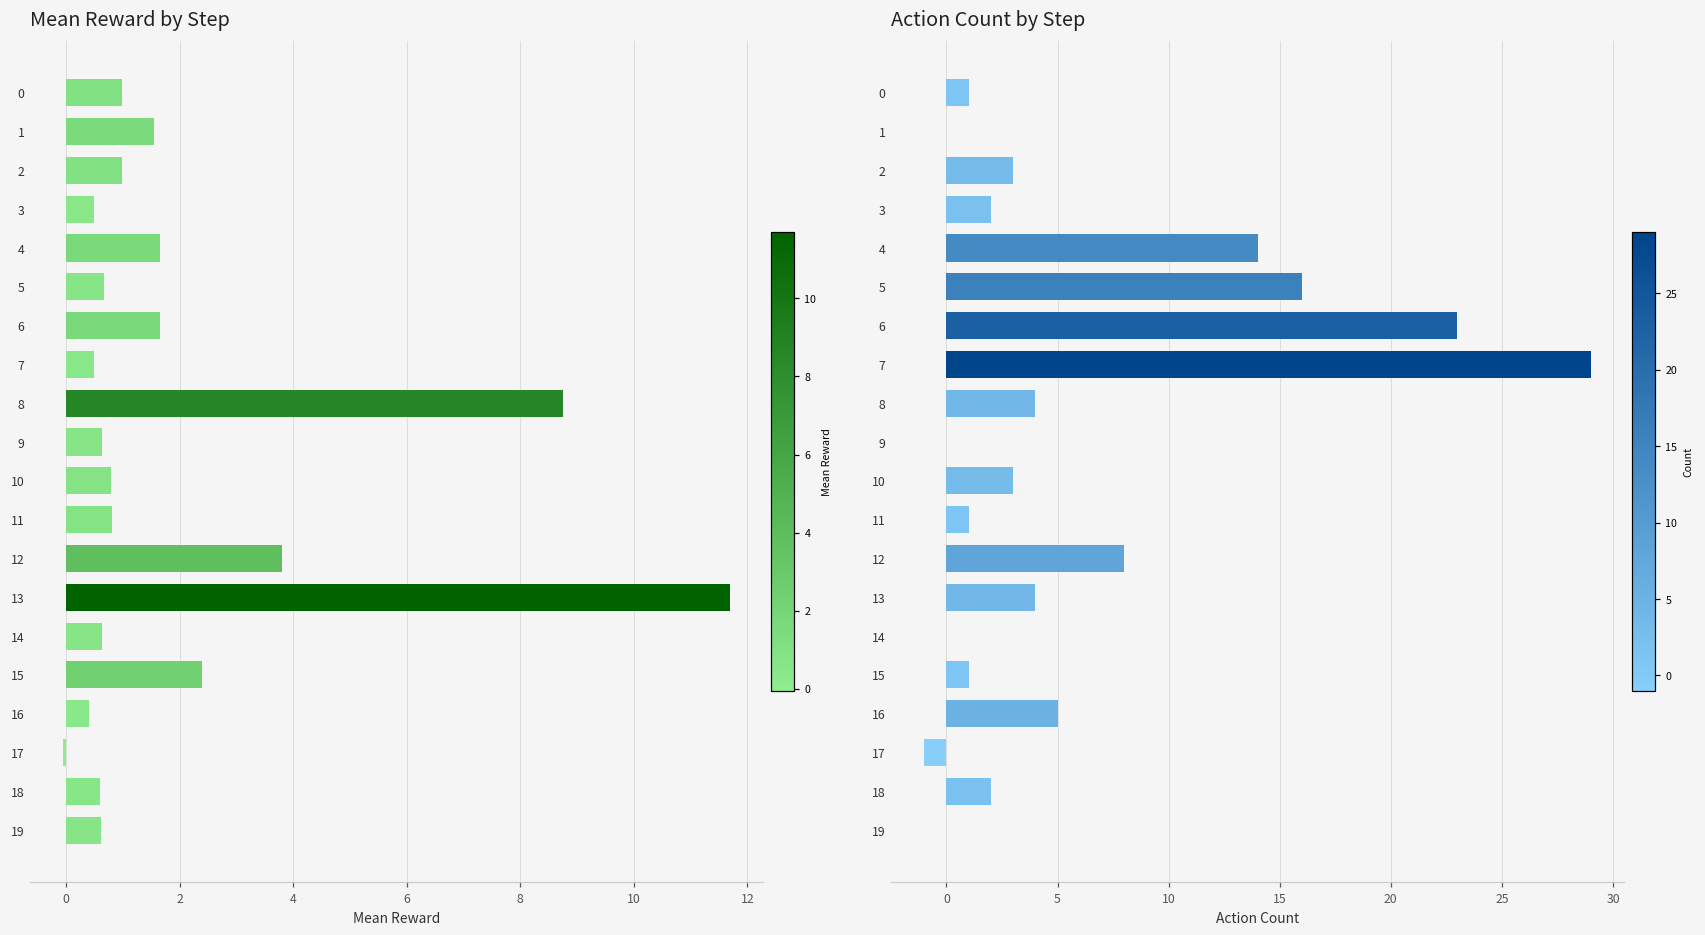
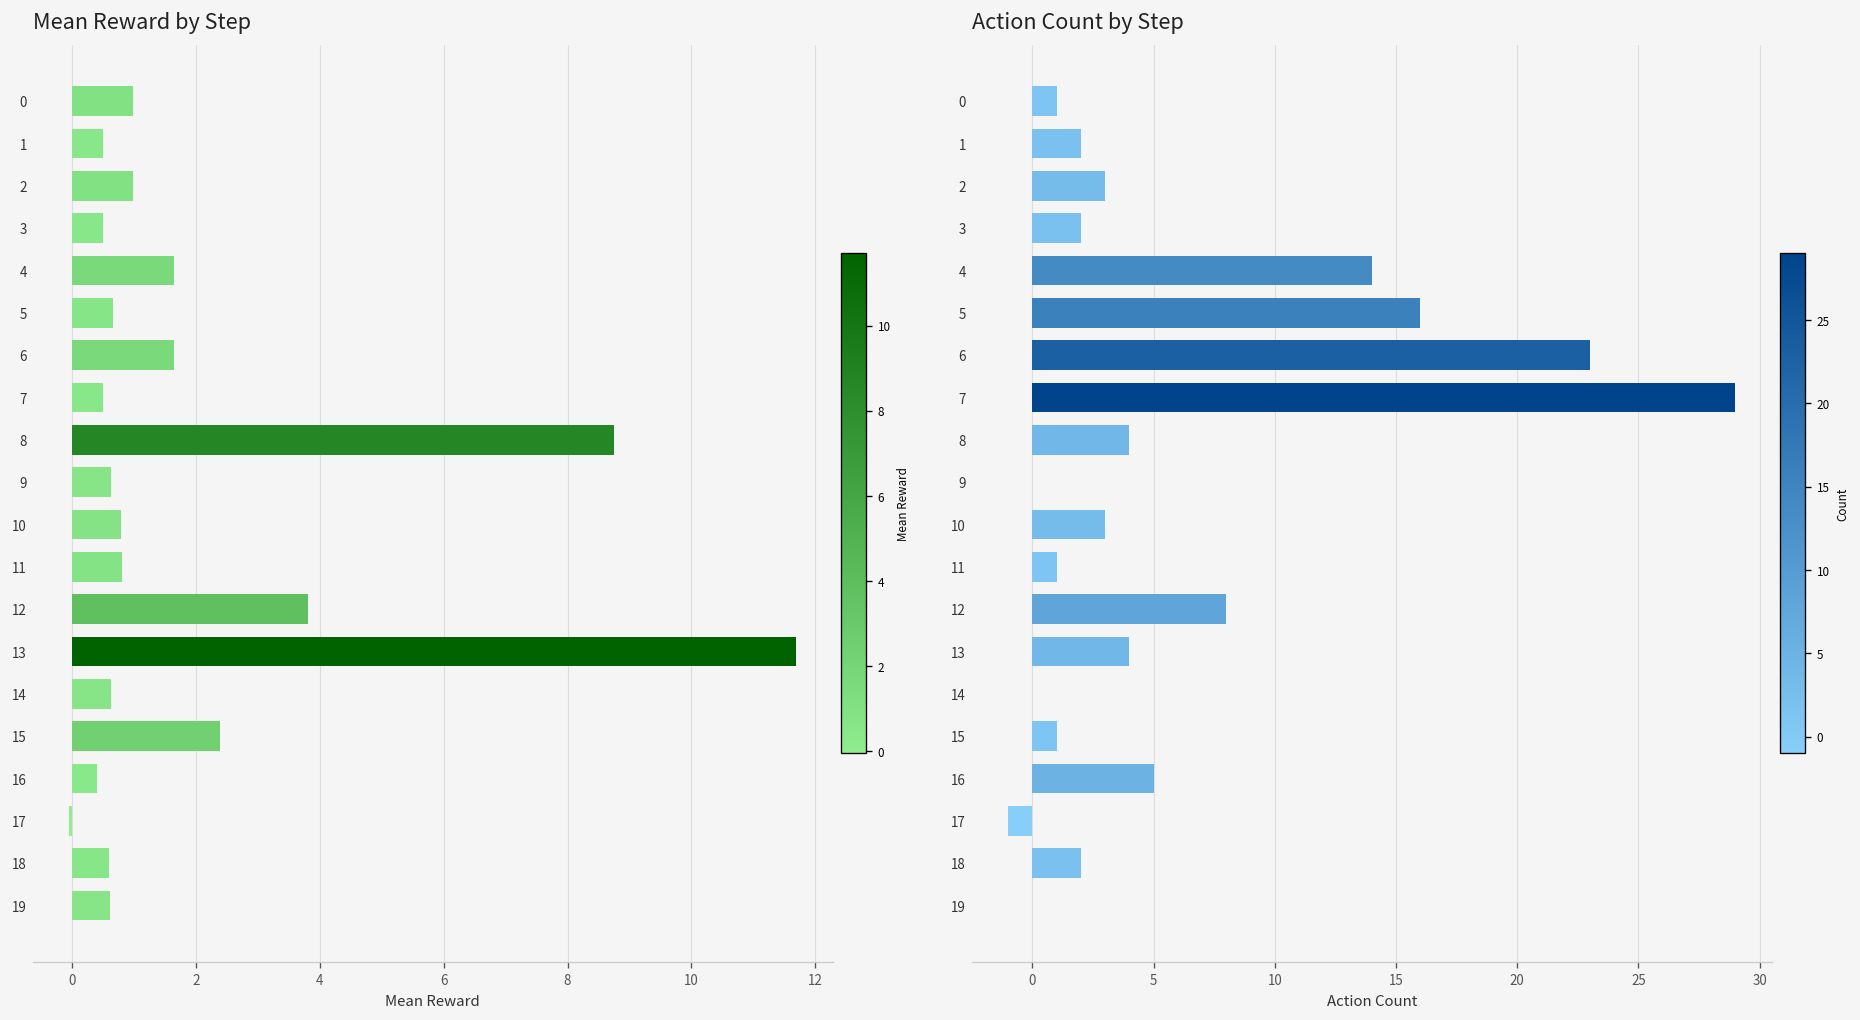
Mean Reward by Step, 1: 1.6 -> 0.5
Action Count by Step, 1: 0 -> 2
